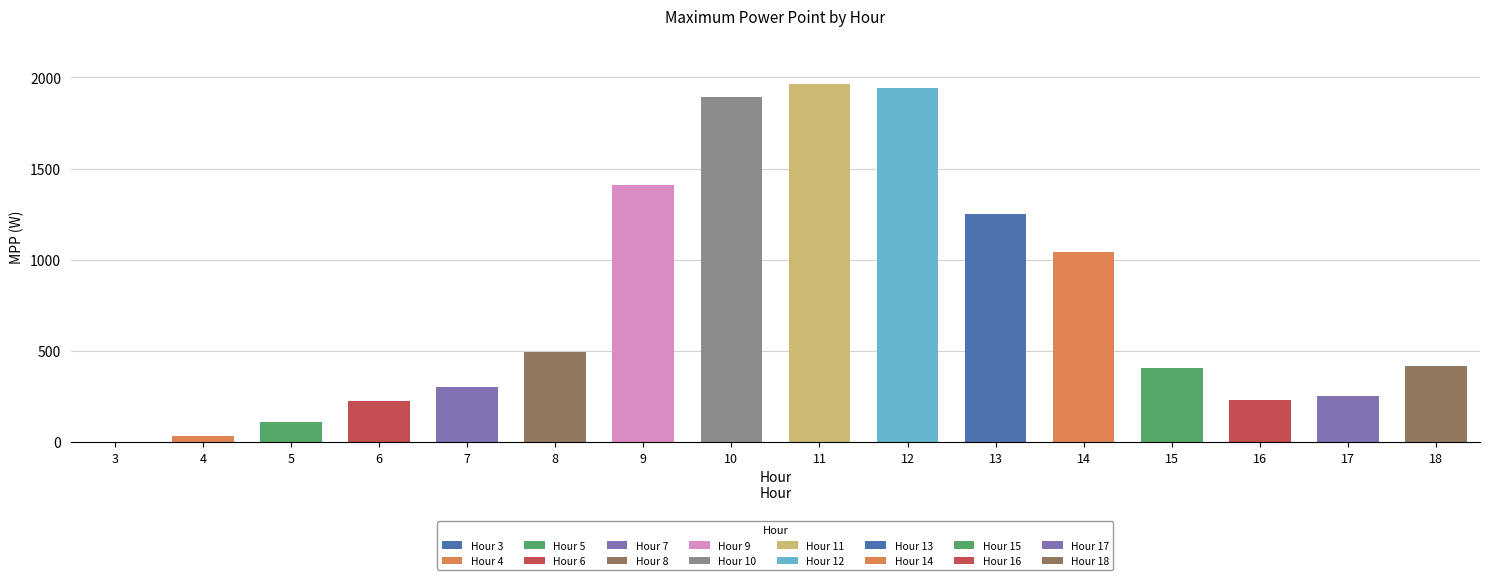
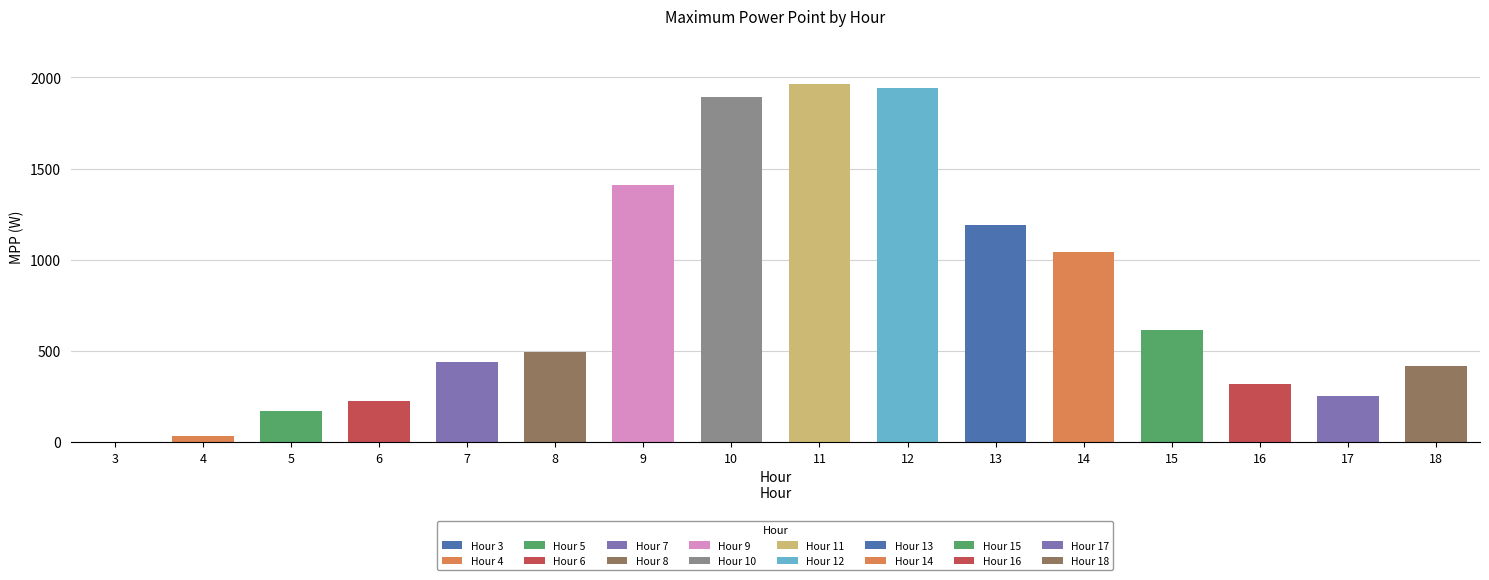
5: 110 -> 170
7: 300 -> 440
13: 1250 -> 1190
15: 410 -> 620
16: 230 -> 320
